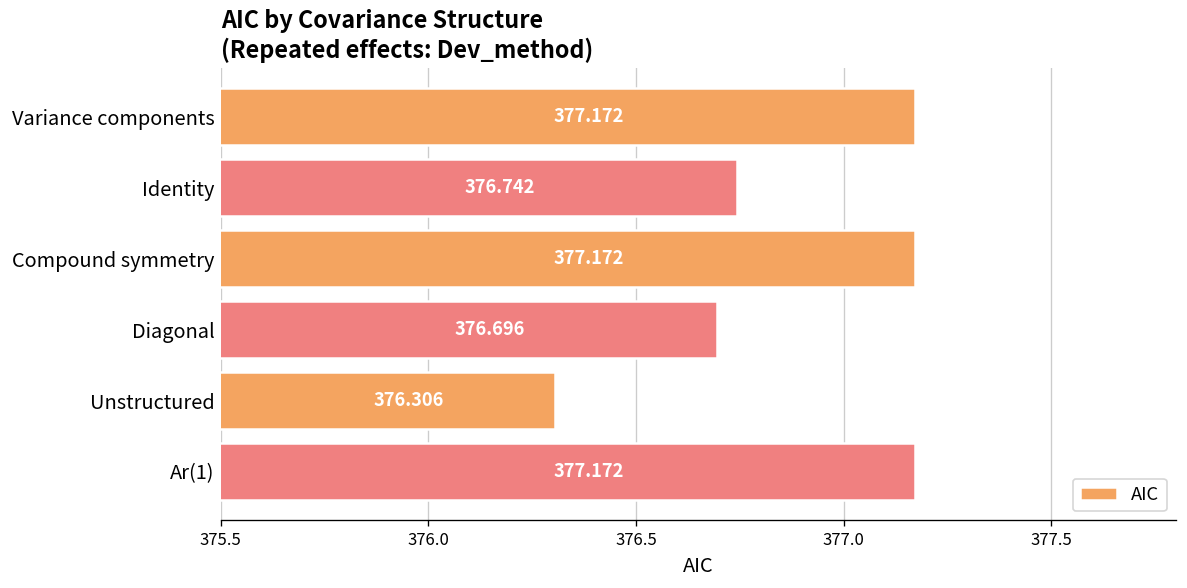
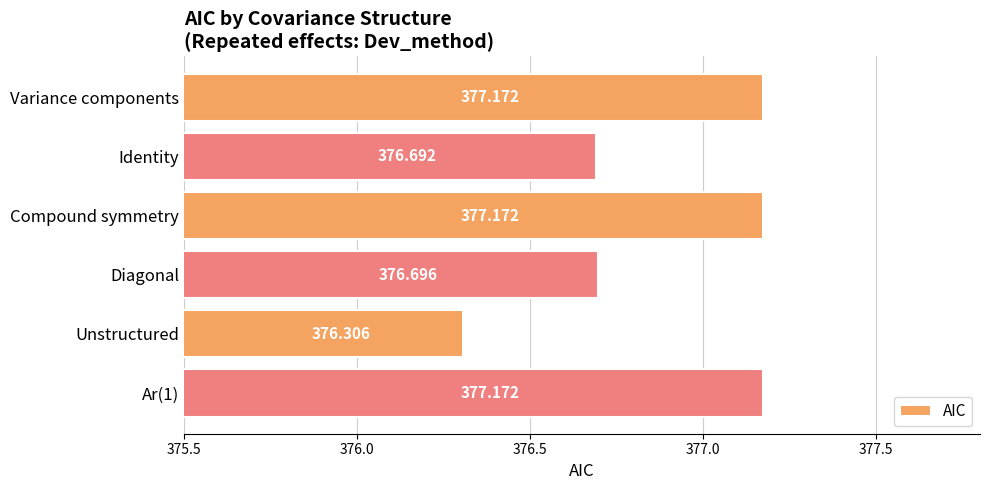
Identity: 376.742 -> 376.692
